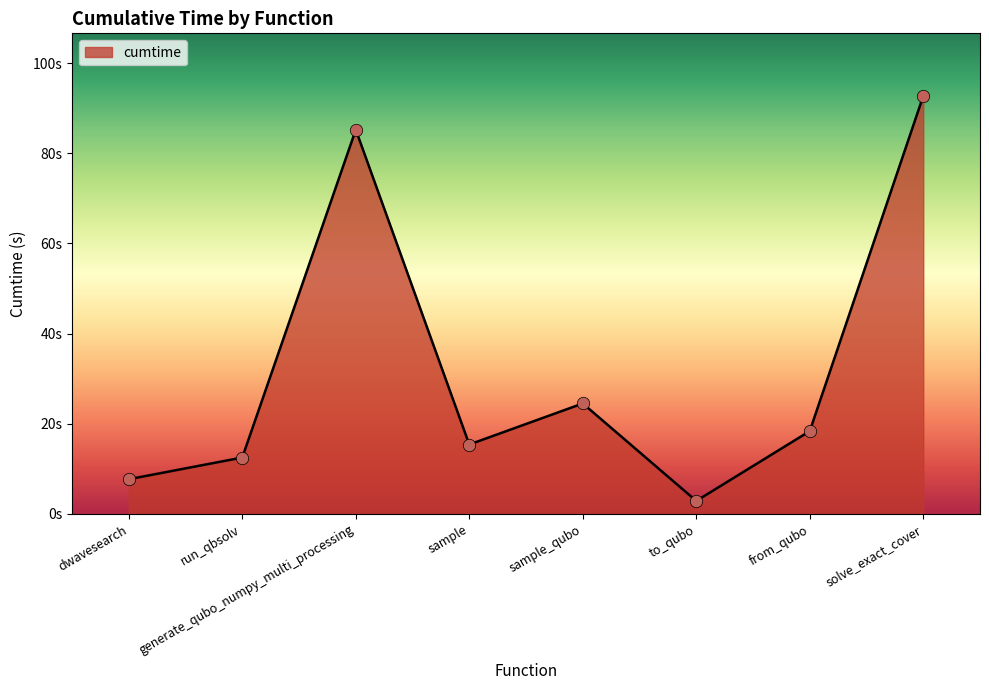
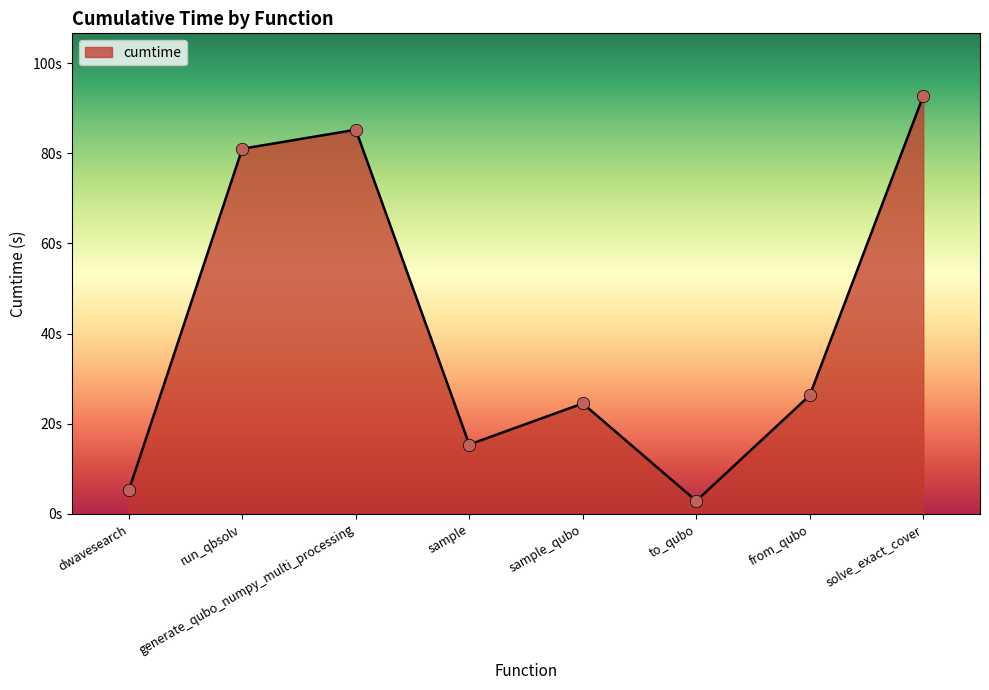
dwavesearch: 8s -> 5s
run_qbsolv: 13s -> 81s
from_qubo: 18s -> 26s
